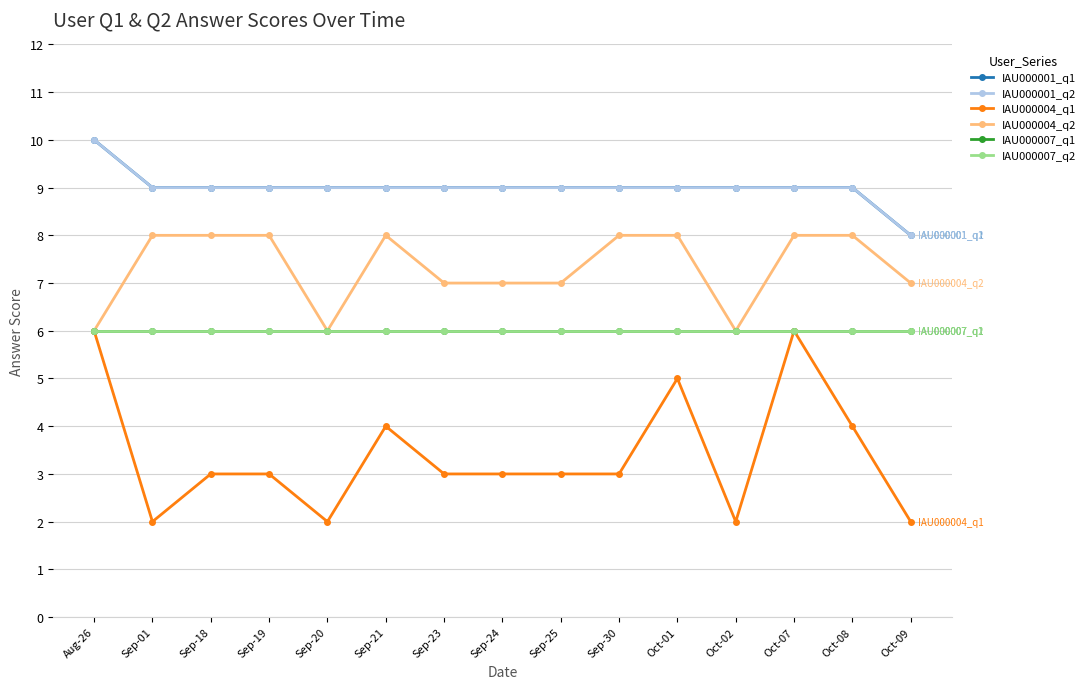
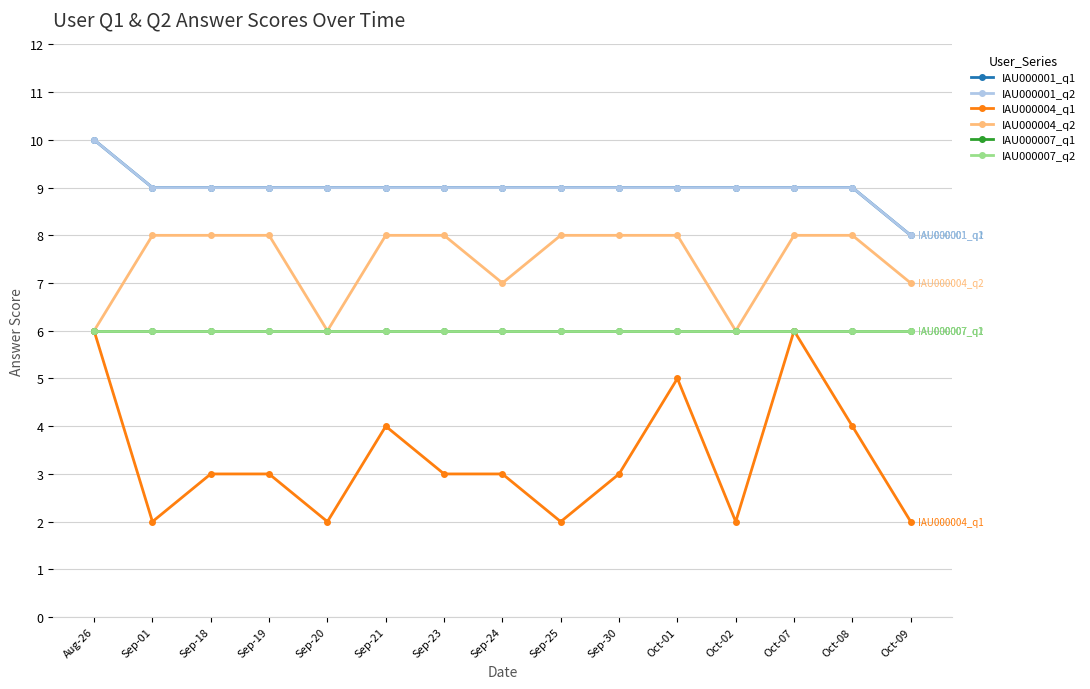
IAU000004_q2, Sep-23: 7 -> 8
IAU000004_q1, Sep-25: 3 -> 2
IAU000004_q2, Sep-25: 7 -> 8
